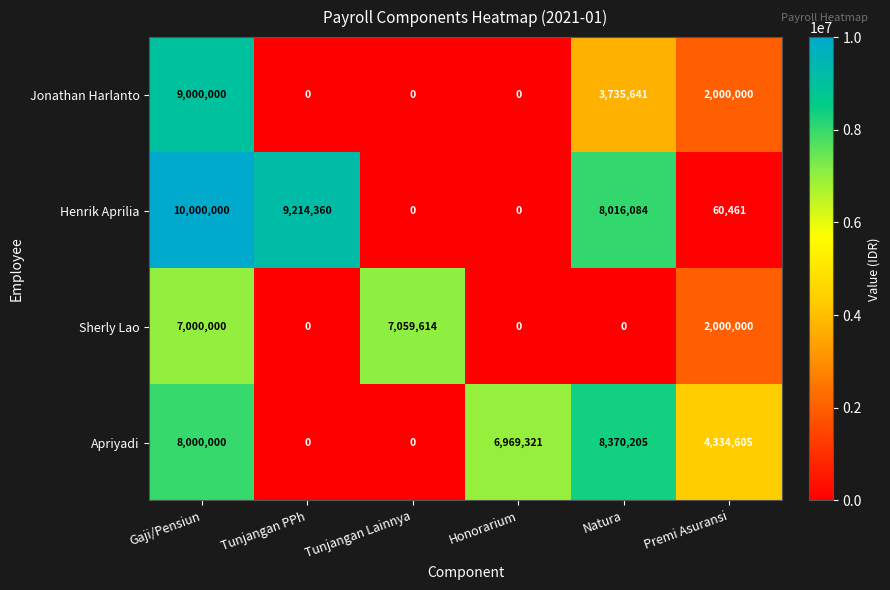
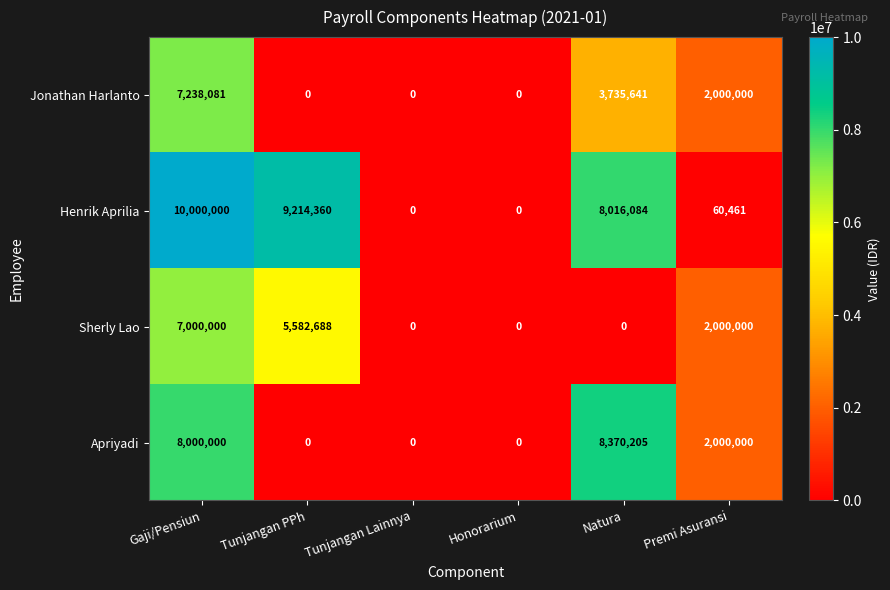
Jonathan Harlanto, Gaji/Pensiun: 9,000,000 -> 7,238,081
Sherly Lao, Tunjangan PPh: 0 -> 5,582,688
Sherly Lao, Tunjangan Lainnya: 7,059,614 -> 0
Apriyadi, Honorarium: 6,969,321 -> 0
Apriyadi, Premi Asuransi: 4,334,605 -> 2,000,000
